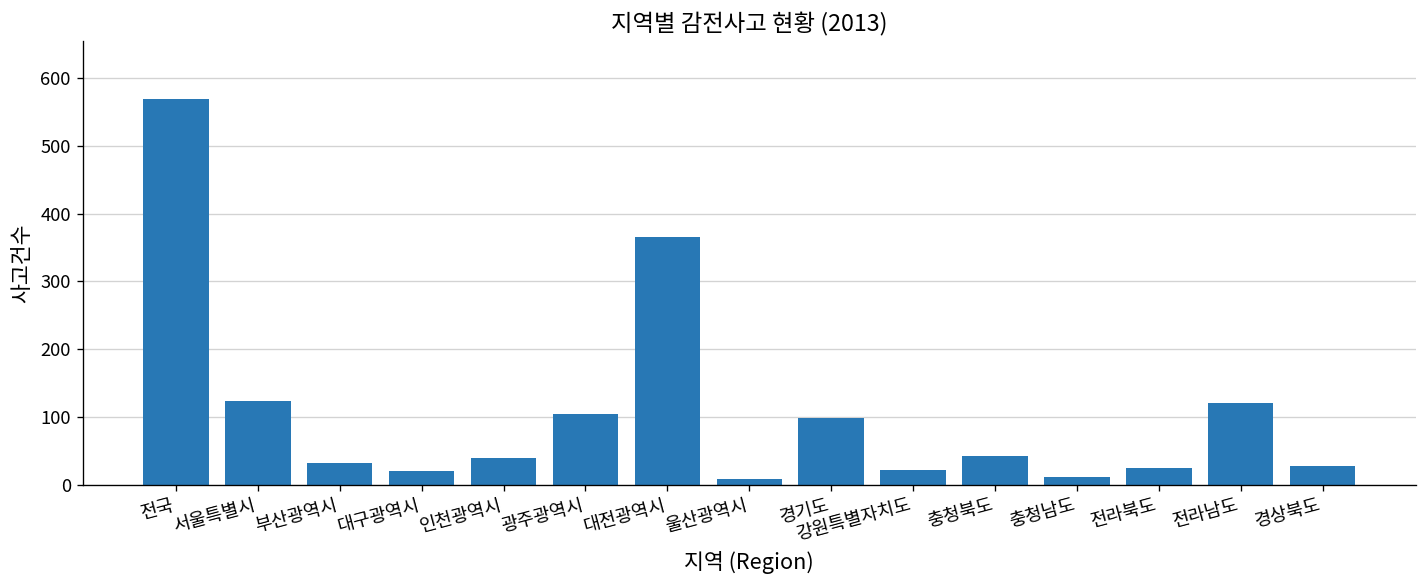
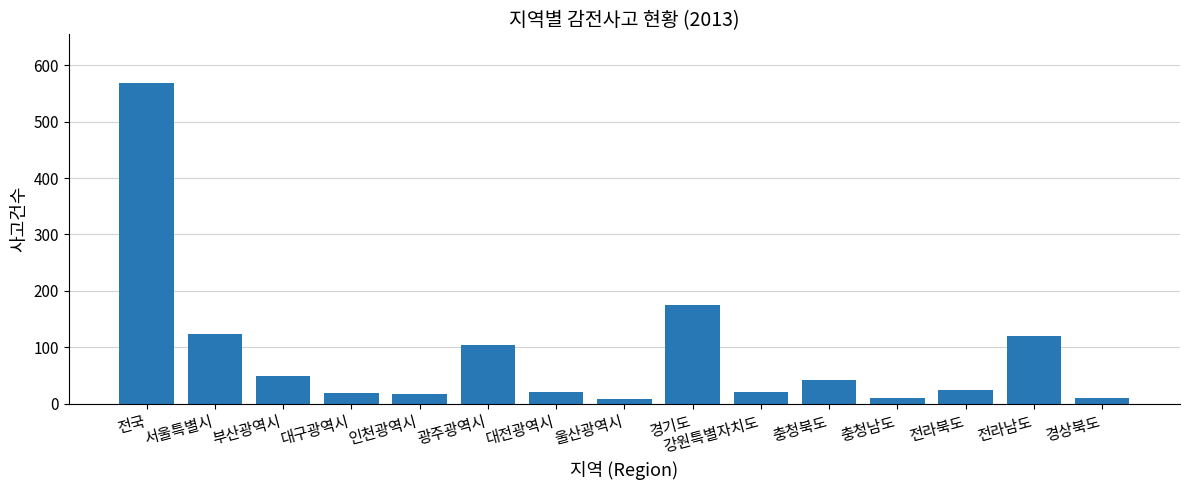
부산광역시: 30 -> 50
인천광역시: 40 -> 20
대전광역시: 370 -> 20
경기도: 100 -> 180
경상북도: 30 -> 10
